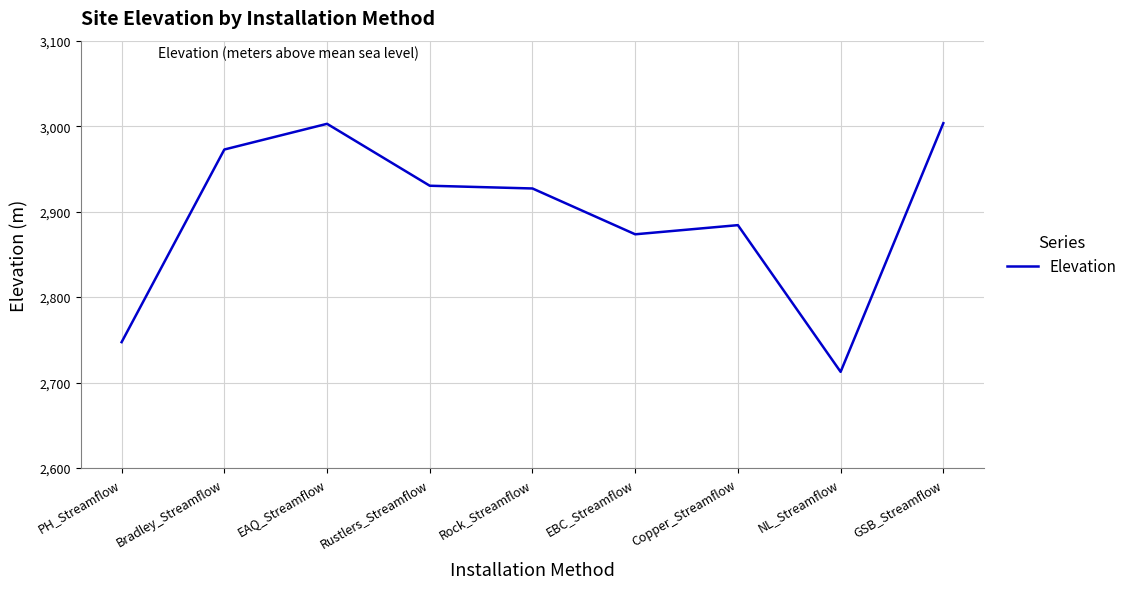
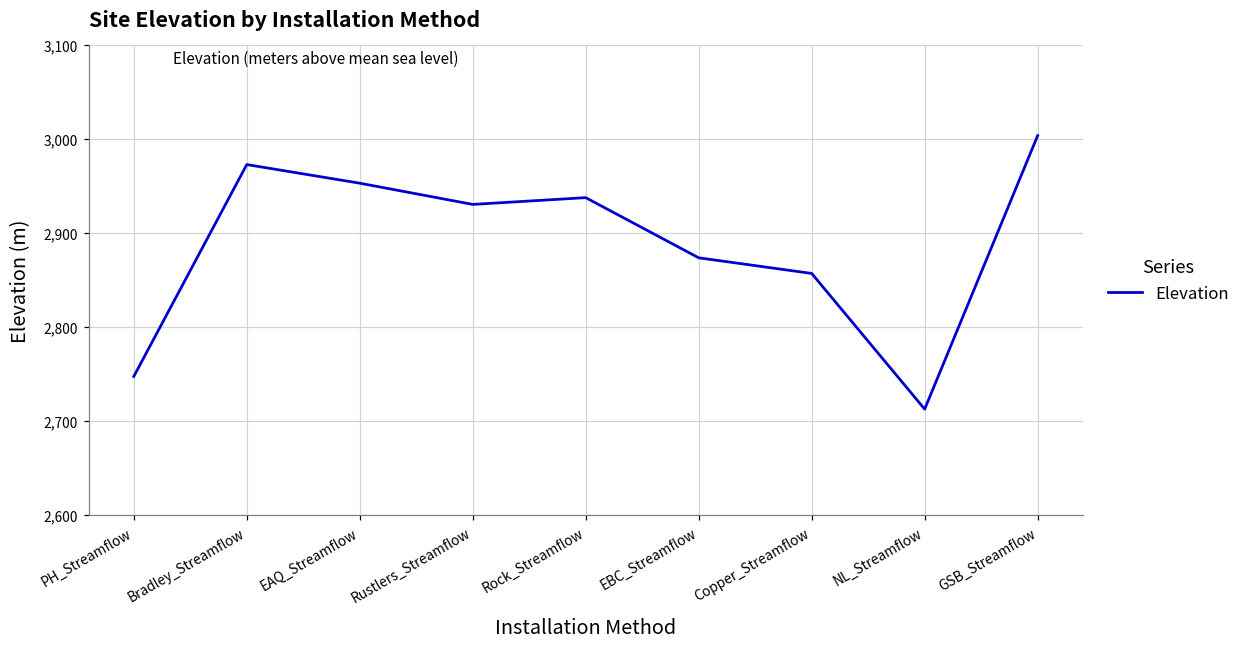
EAQ_Streamflow: 3,000 -> 2,950
Rock_Streamflow: 2,930 -> 2,940
Copper_Streamflow: 2,880 -> 2,860
